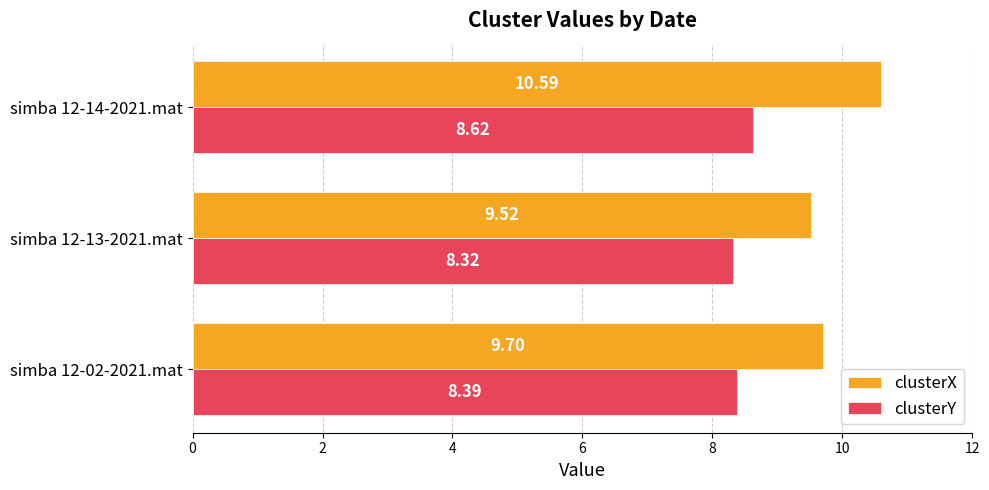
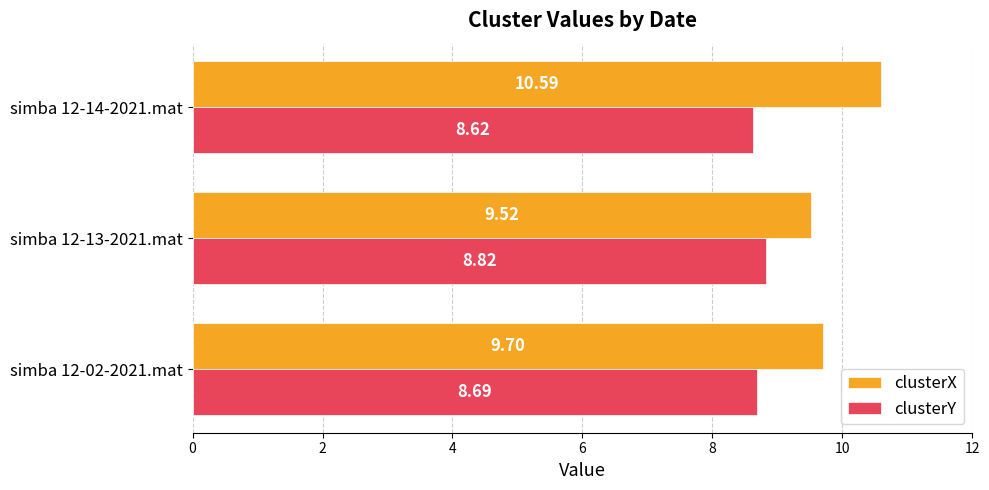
clusterY, simba 12-13-2021.mat: 8.32 -> 8.82
clusterY, simba 12-02-2021.mat: 8.39 -> 8.69
